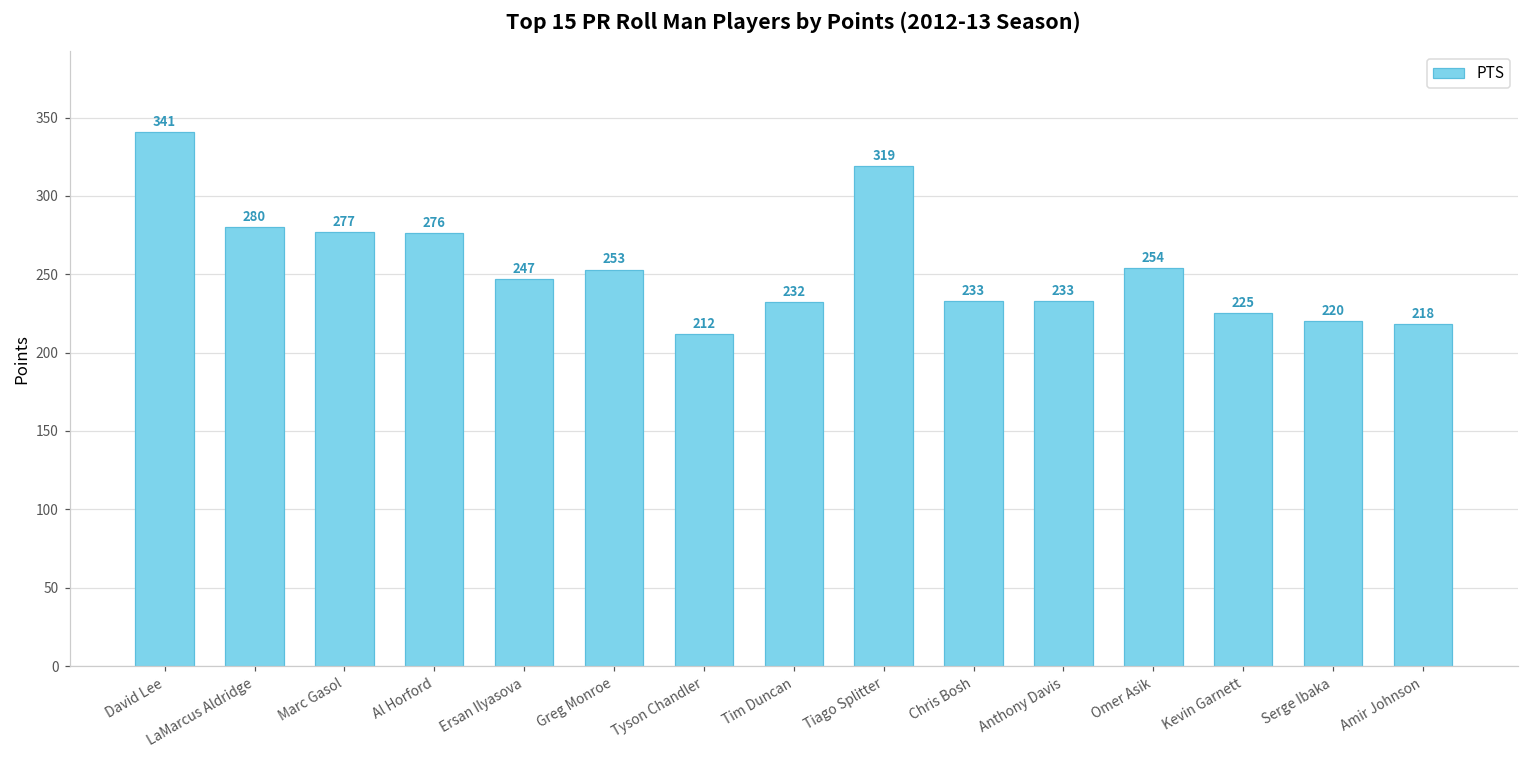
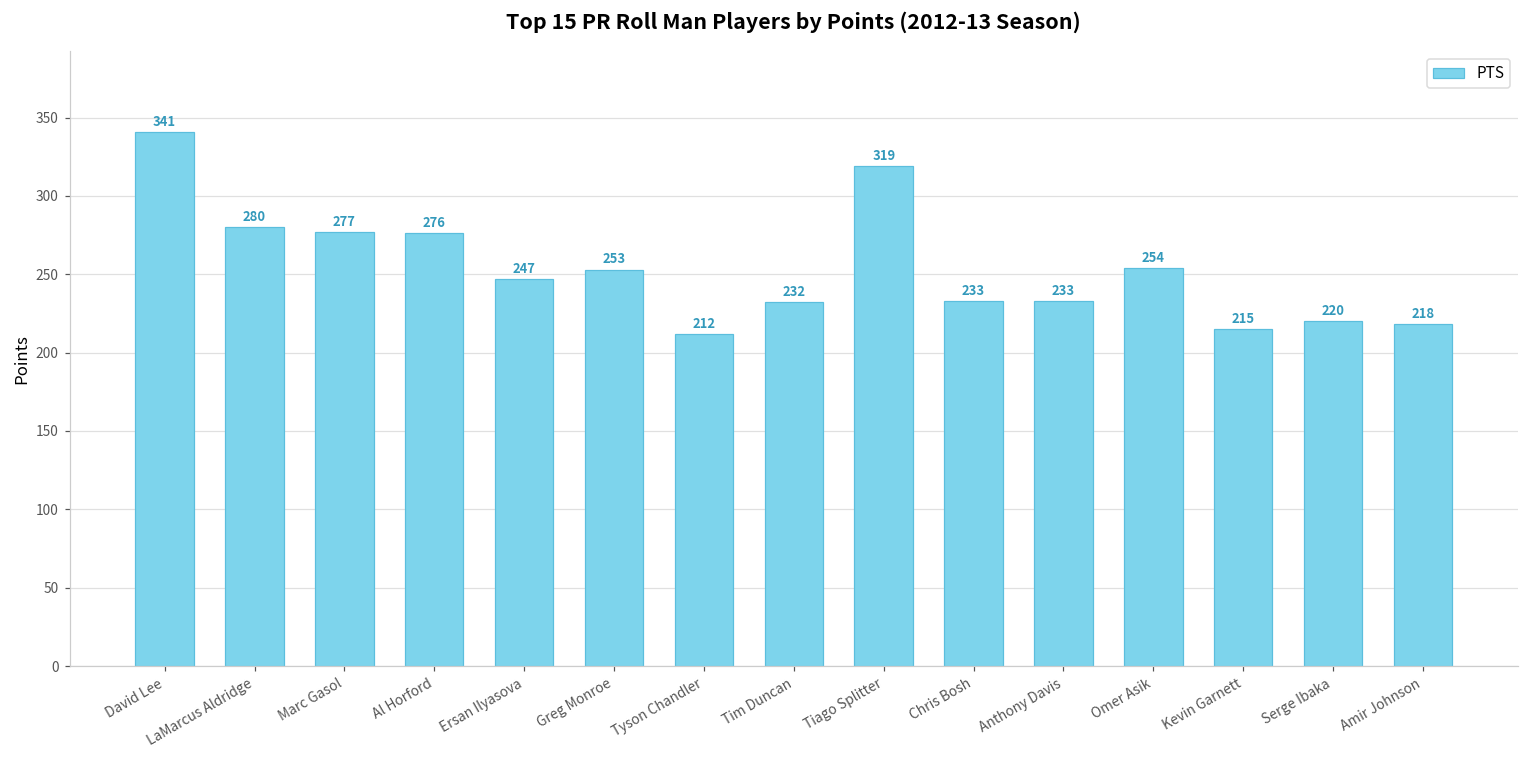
Kevin Garnett: 225 -> 215
